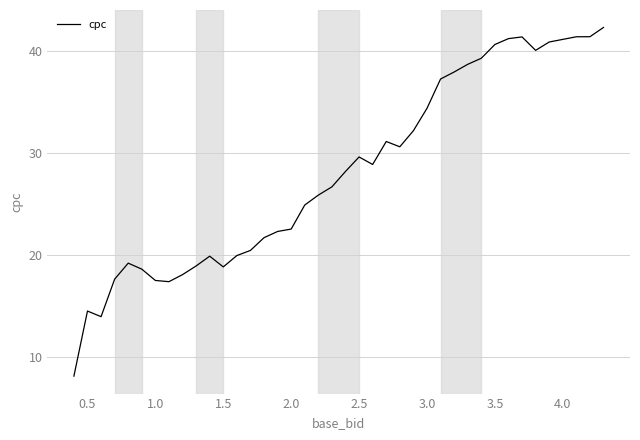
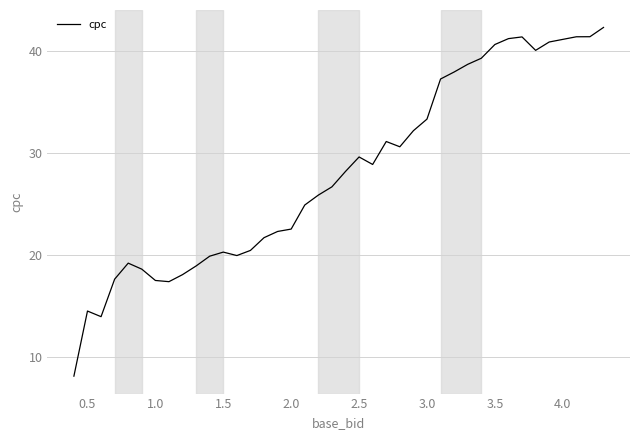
1.5: 18.8 -> 20.3
3.0: 34.4 -> 33.3
